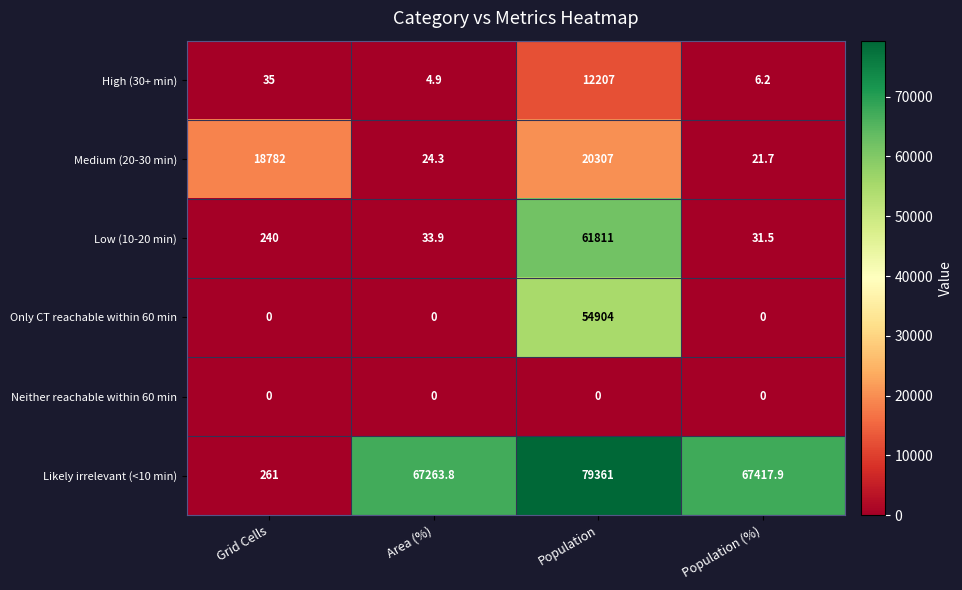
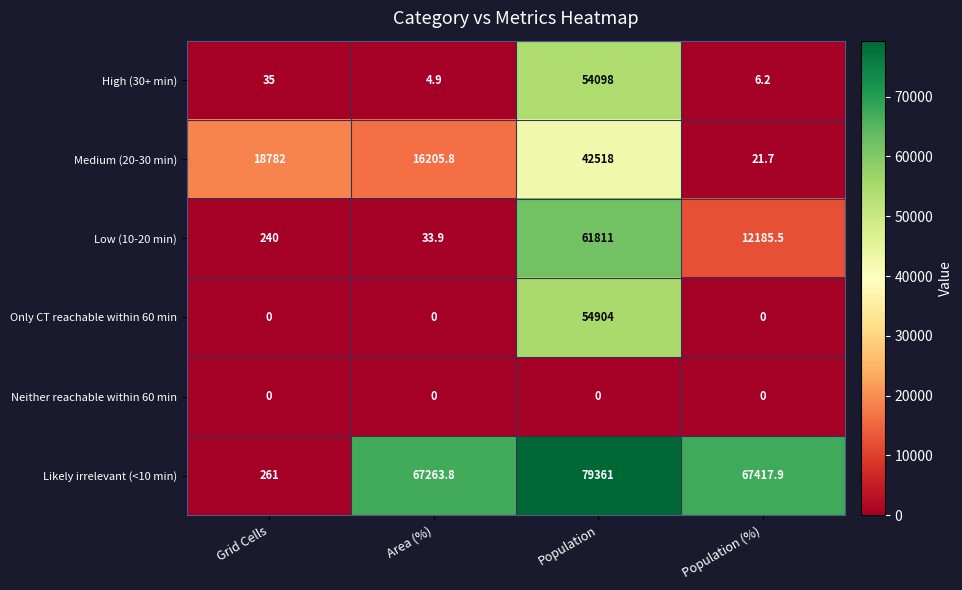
High (30+ min), Population: 12207 -> 54098
Medium (20-30 min), Area (%): 24.3 -> 16205.8
Medium (20-30 min), Population: 20307 -> 42518
Low (10-20 min), Population (%): 31.5 -> 12185.5
